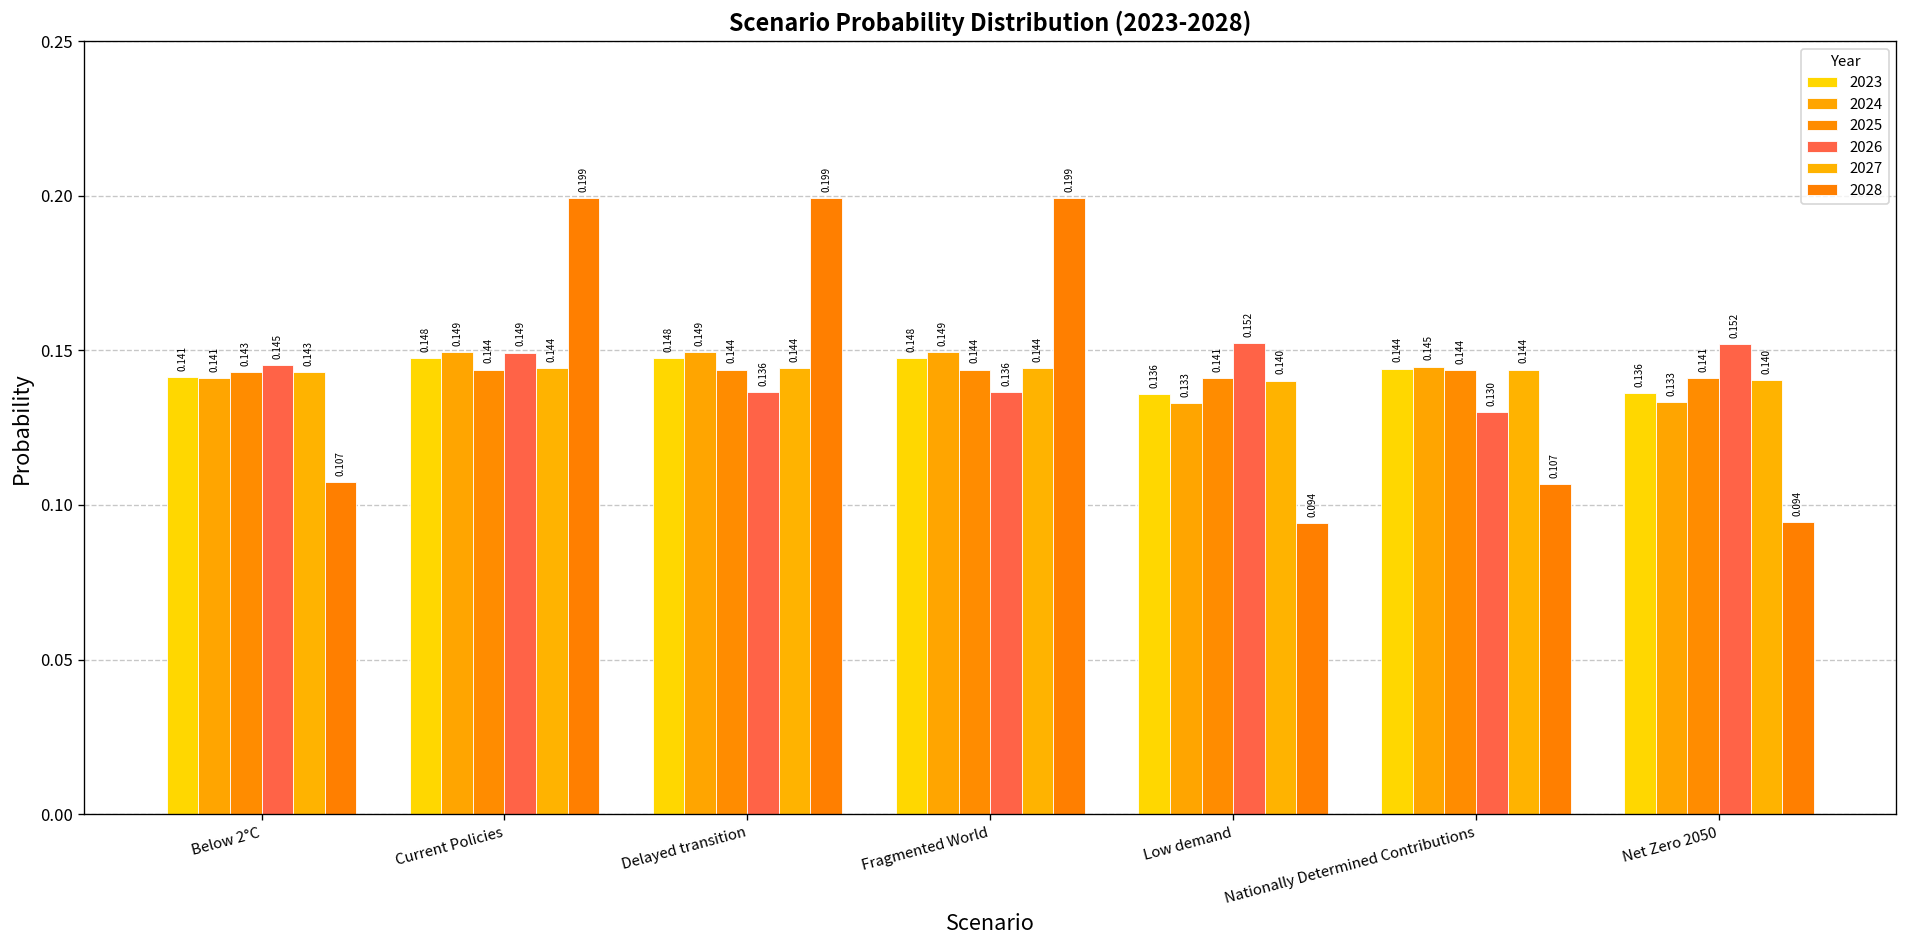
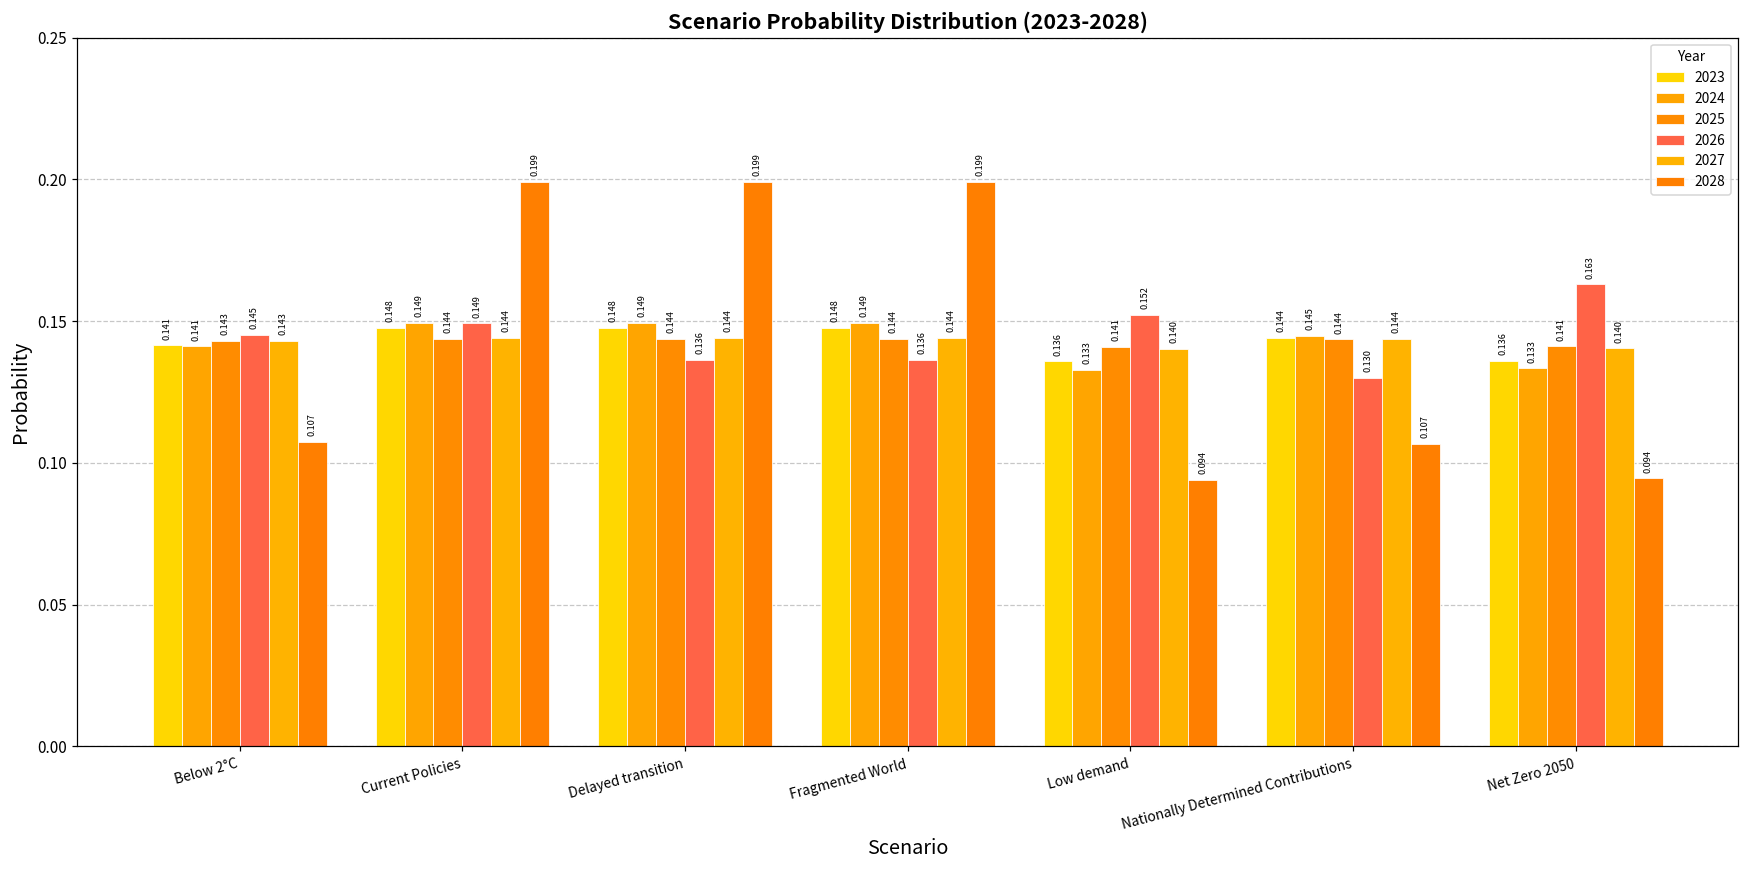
2026, Net Zero 2050: 0.152 -> 0.163
